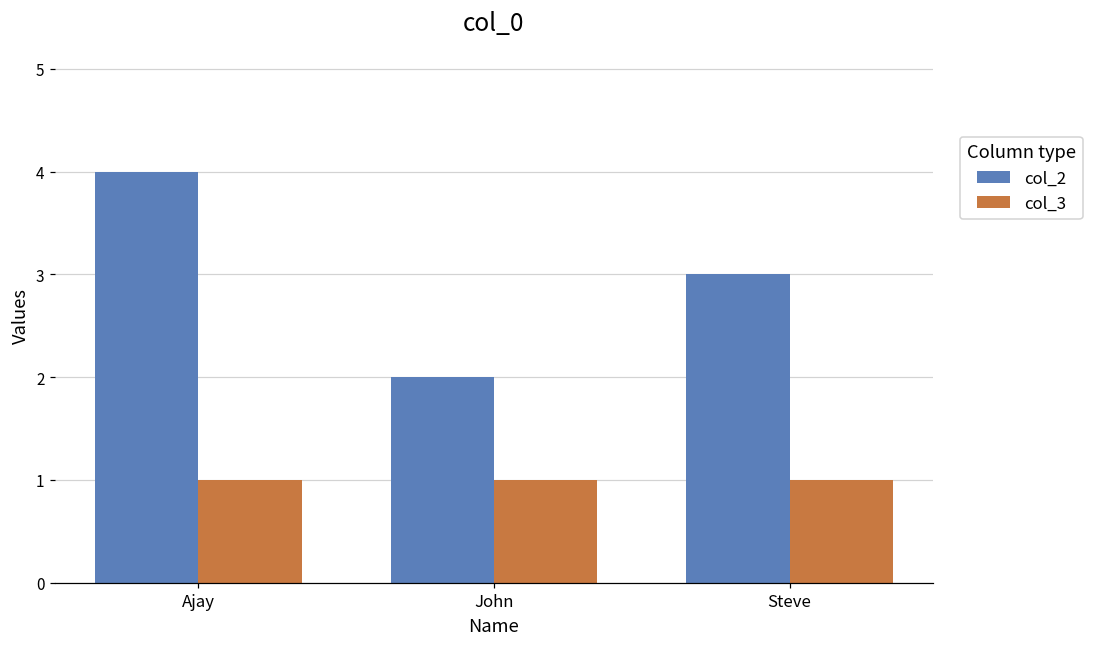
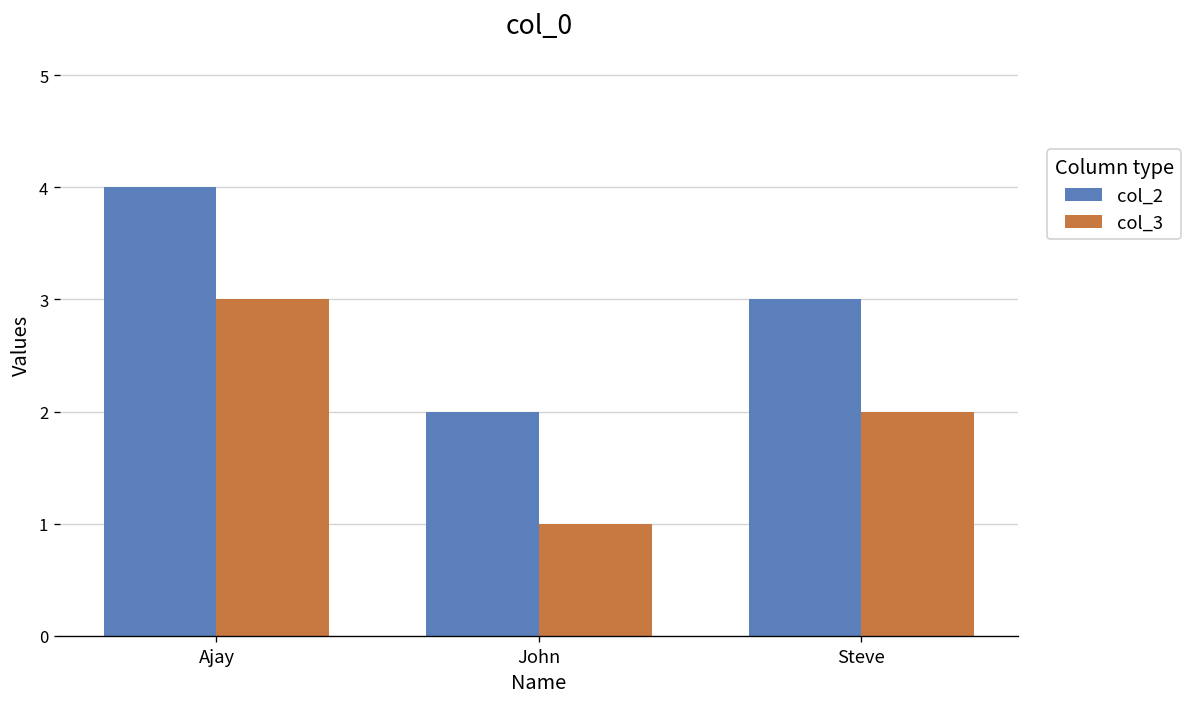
col_3, Ajay: 1 -> 3
col_3, Steve: 1 -> 2
